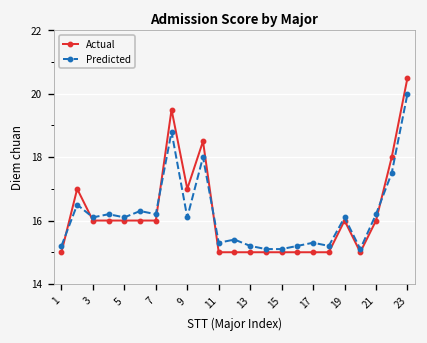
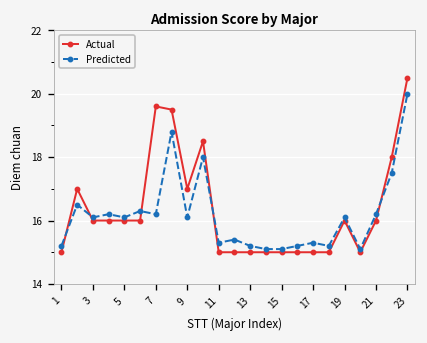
Actual, 7: 16.0 -> 19.6
